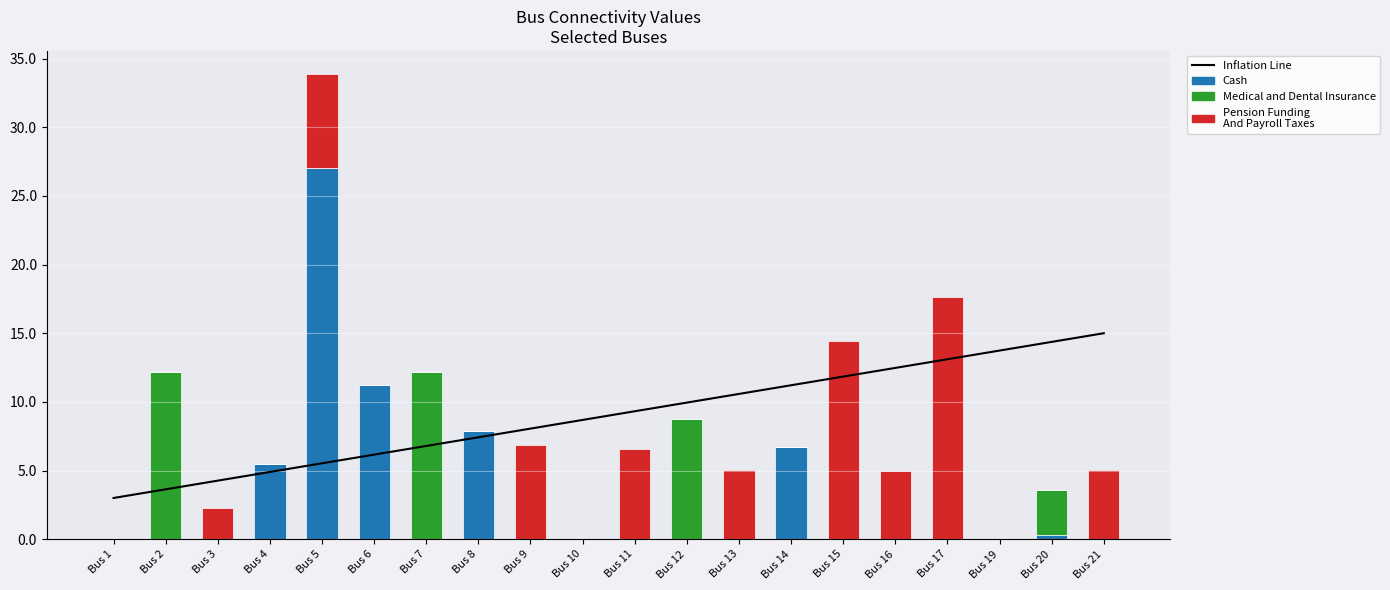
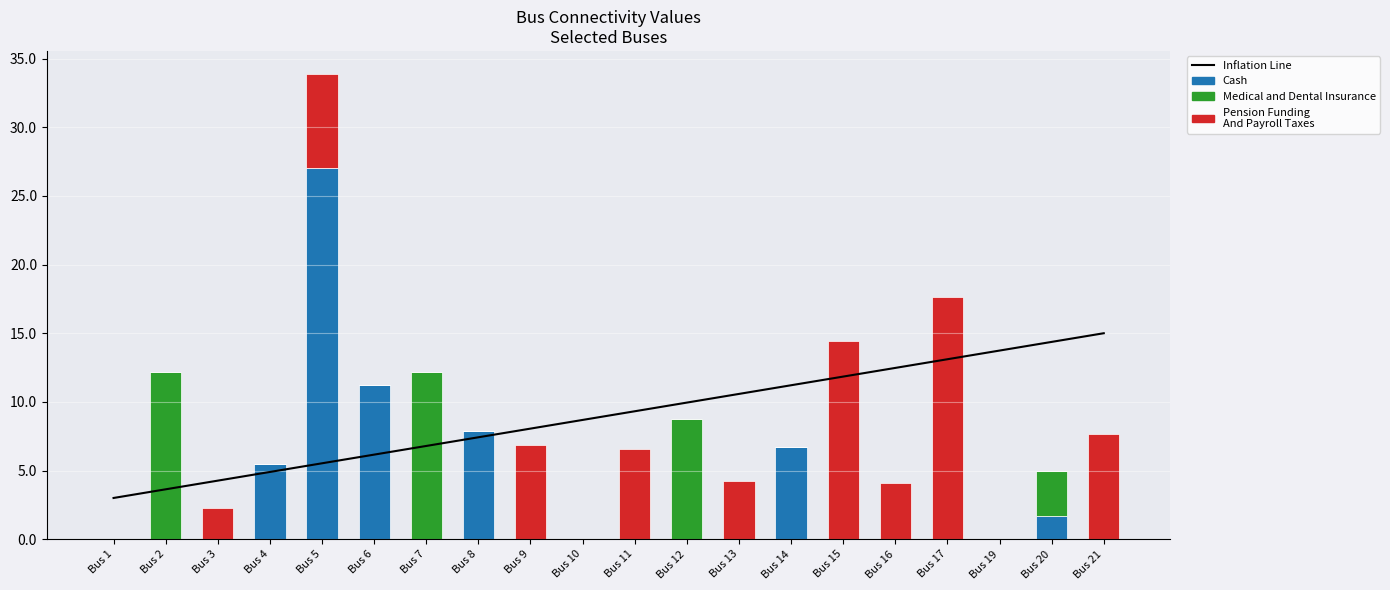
Pension Funding And Payroll Taxes, Bus 13: 5.0 -> 4.3
Pension Funding And Payroll Taxes, Bus 16: 4.9 -> 4.1
Cash, Bus 20: 0.3 -> 1.7
Pension Funding And Payroll Taxes, Bus 21: 5.0 -> 7.7
